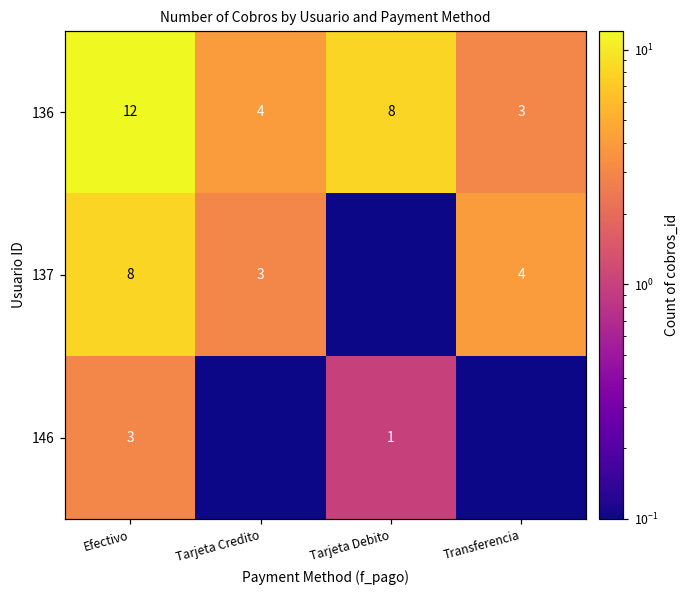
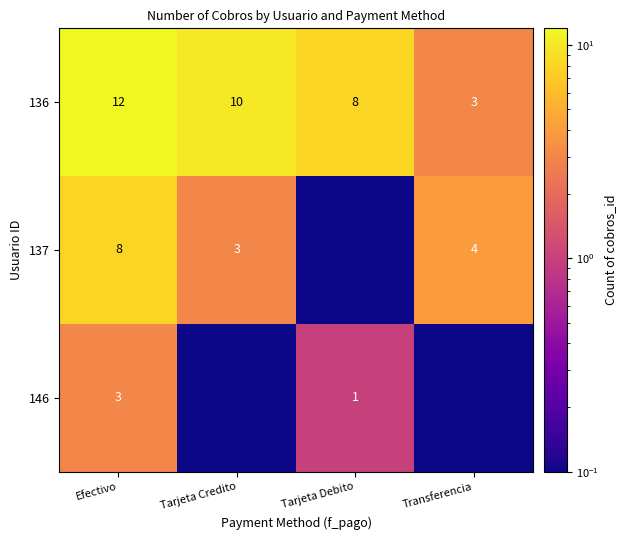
136, Tarjeta Credito: 4 -> 10
